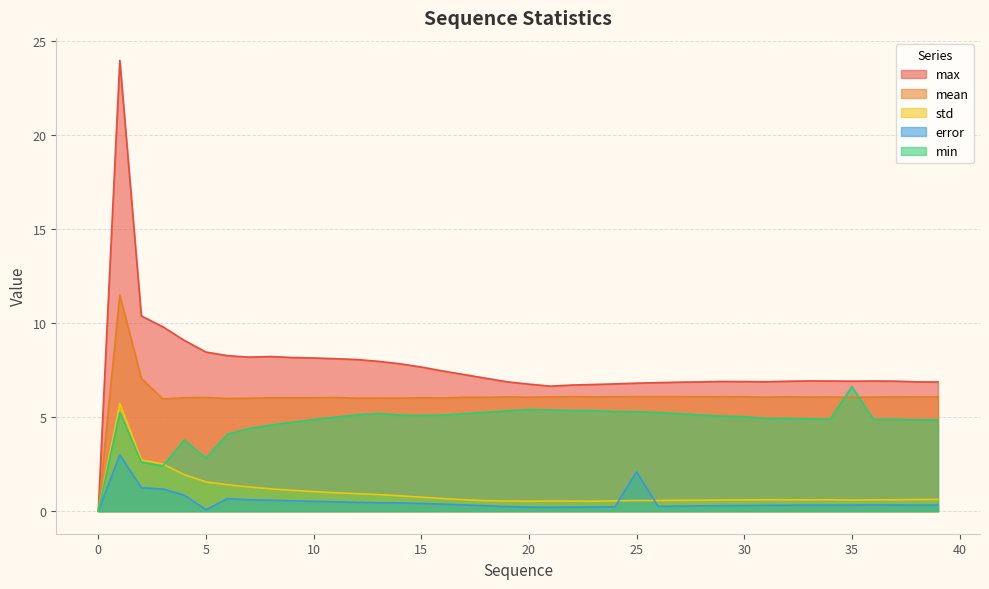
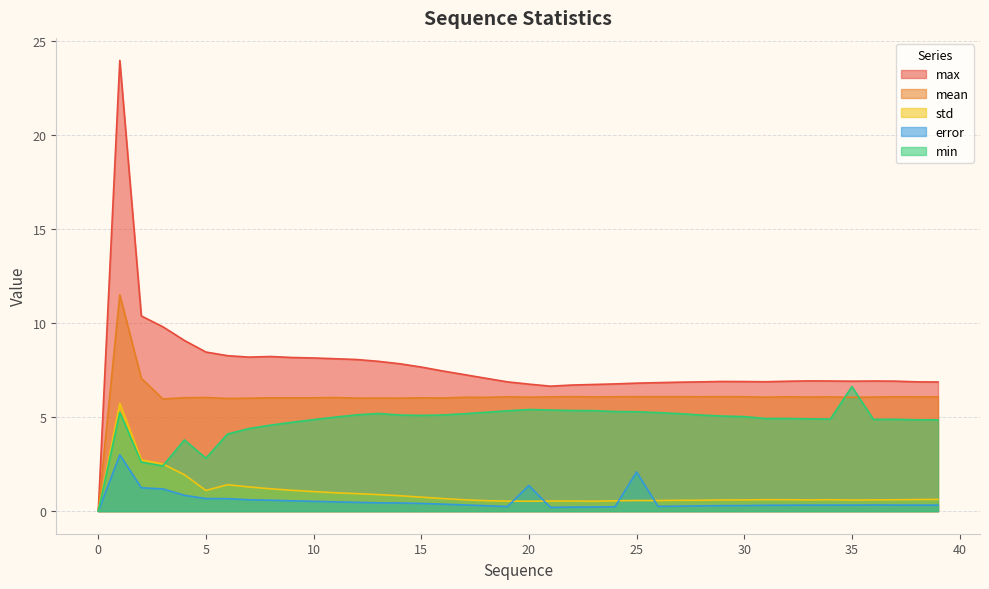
std, 5: 1.6 -> 1.1
error, 5: 0.1 -> 0.7
error, 20: 0.2 -> 1.4
